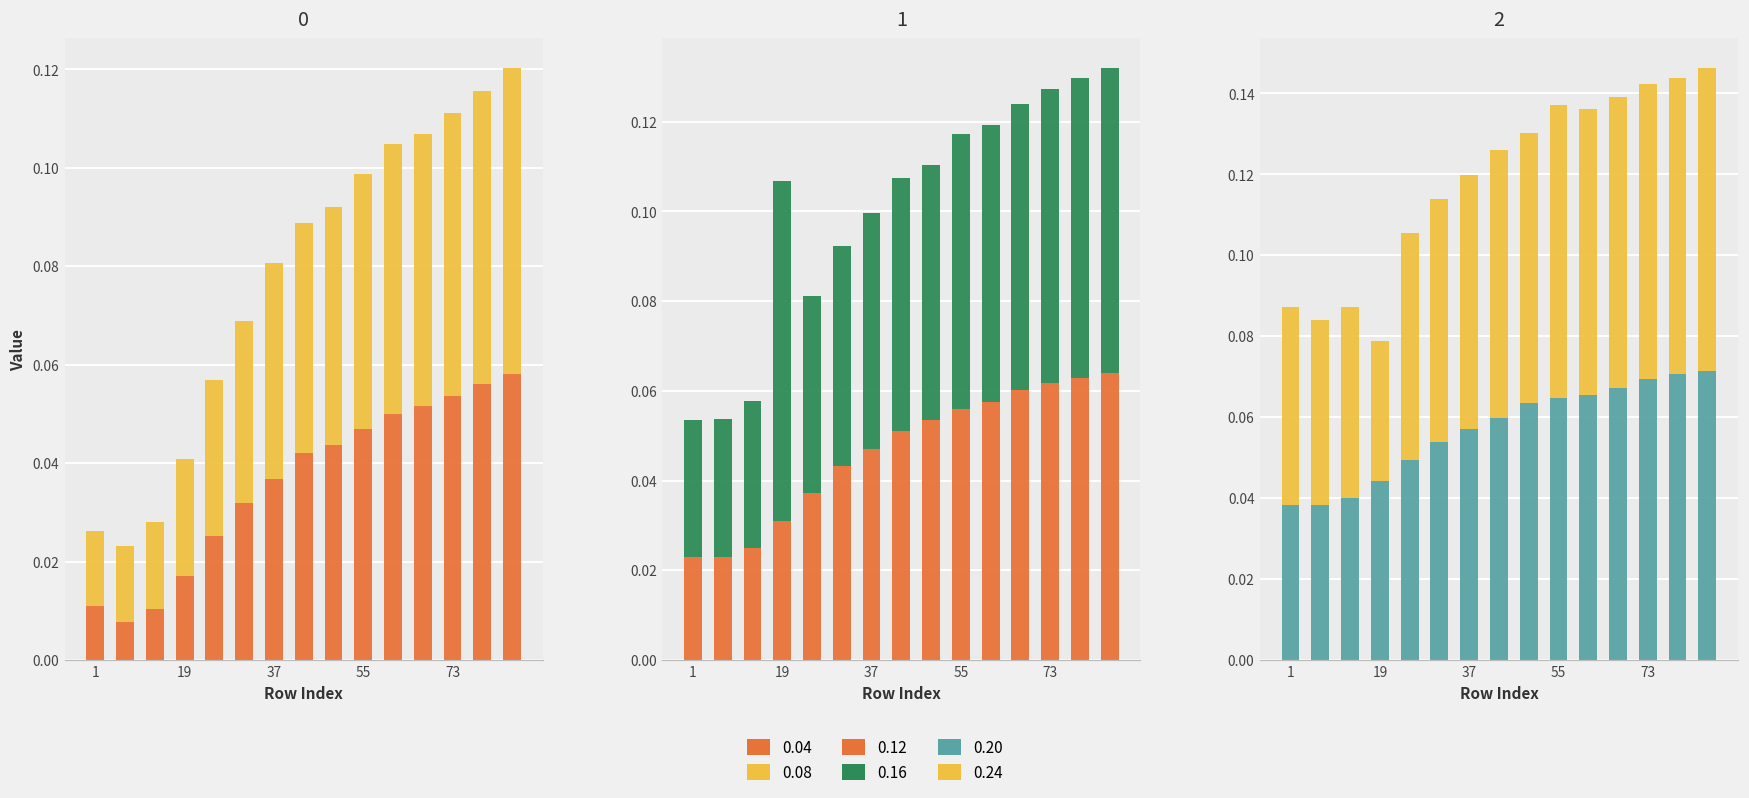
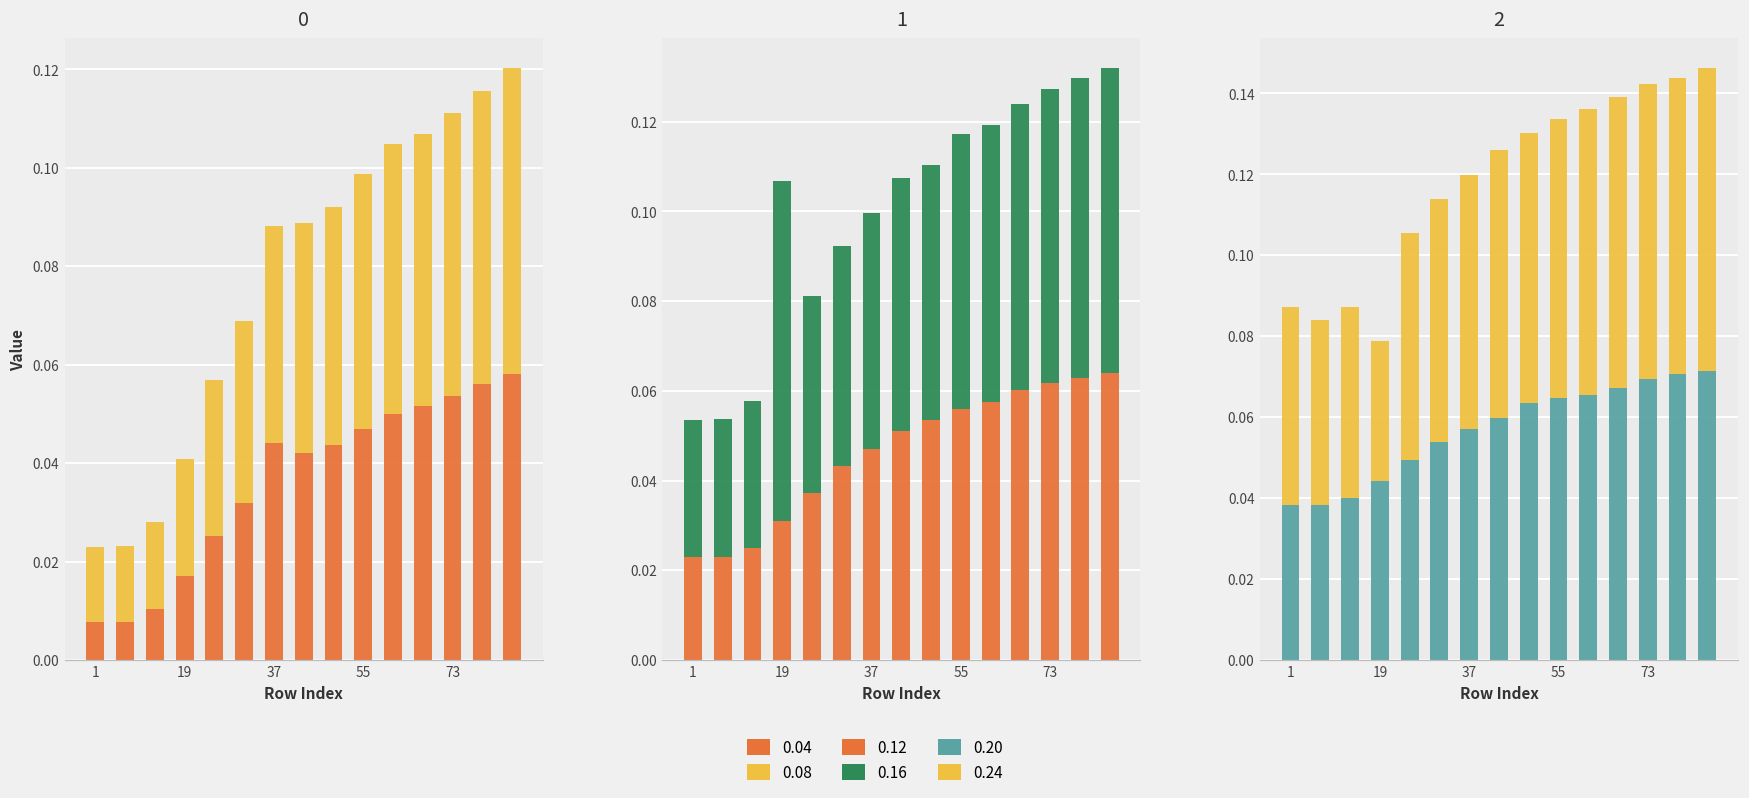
0, 0.04, 1: 0.011 -> 0.008
0, 0.04, 37: 0.037 -> 0.044
2, 0.24, 55: 0.073 -> 0.069
